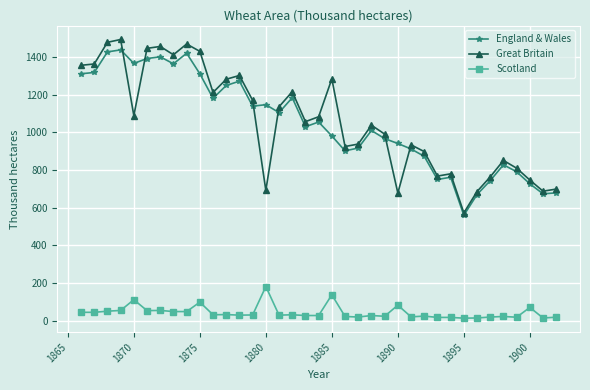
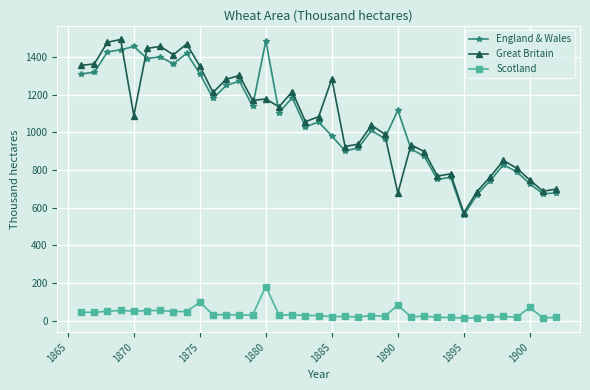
England & Wales, 1870: 1370 -> 1460
Scotland, 1870: 110 -> 50
Great Britain, 1875: 1430 -> 1350
England & Wales, 1880: 1150 -> 1490
Great Britain, 1880: 690 -> 1180
Scotland, 1885: 140 -> 20
England & Wales, 1890: 940 -> 1120
